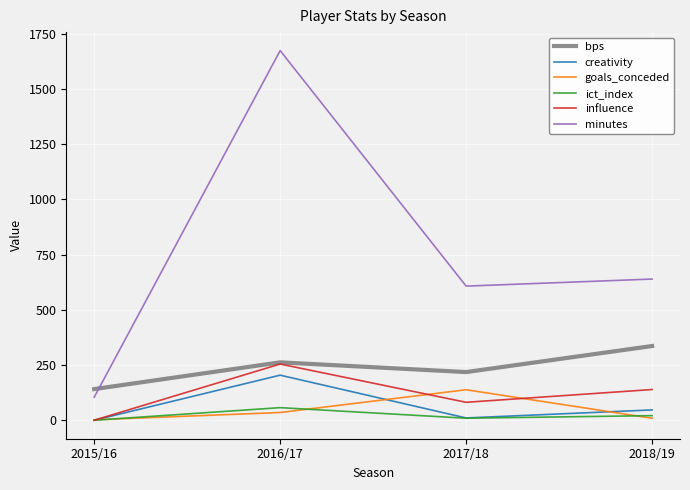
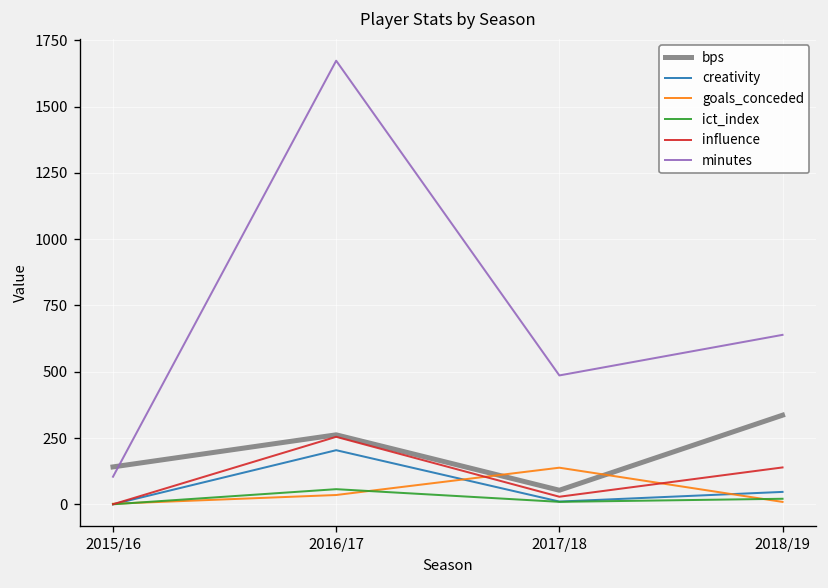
bps, 2017/18: 220 -> 50
influence, 2017/18: 80 -> 30
minutes, 2017/18: 610 -> 490
